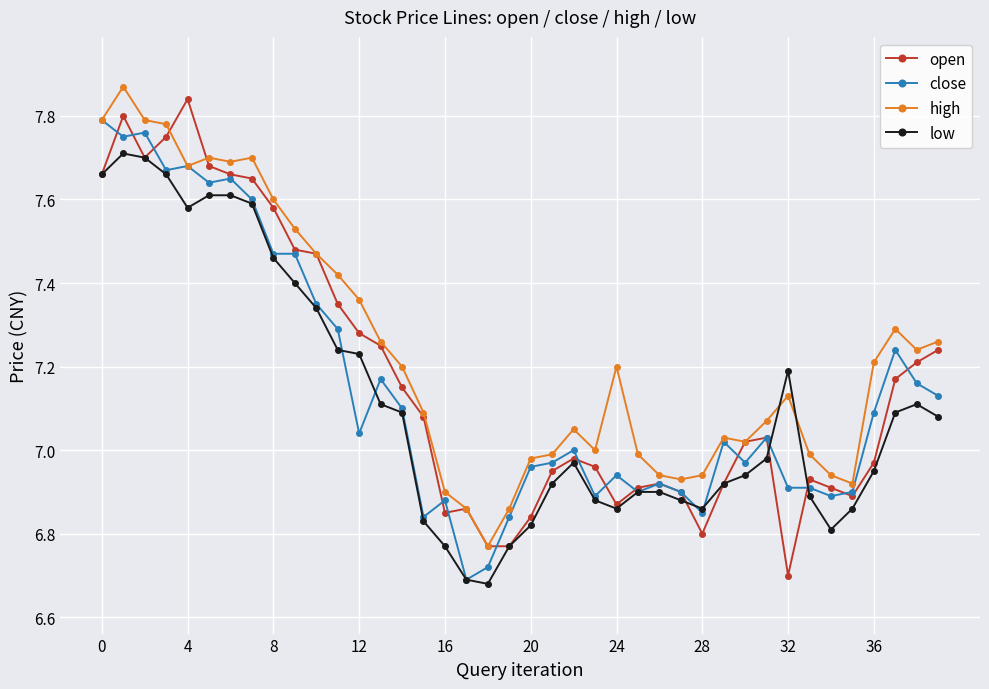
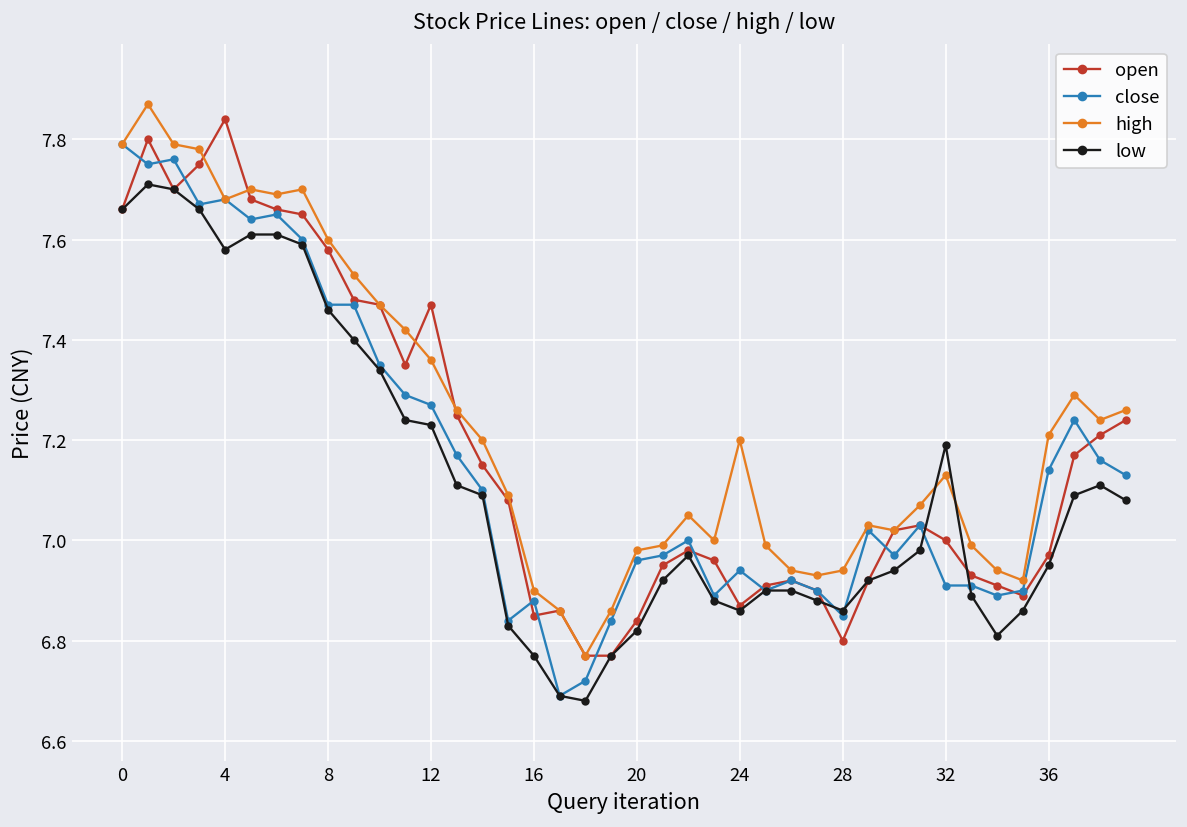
open, 12: 7.28 -> 7.47
close, 12: 7.04 -> 7.27
open, 32: 6.7 -> 7.0
close, 36: 7.09 -> 7.14
